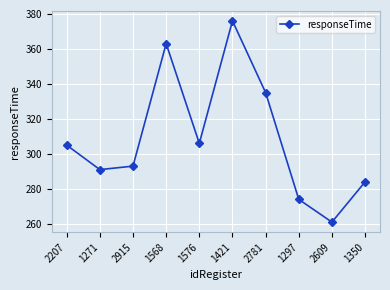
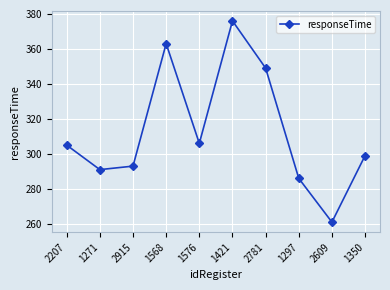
2781: 335 -> 349
1297: 274 -> 286
1350: 284 -> 299
